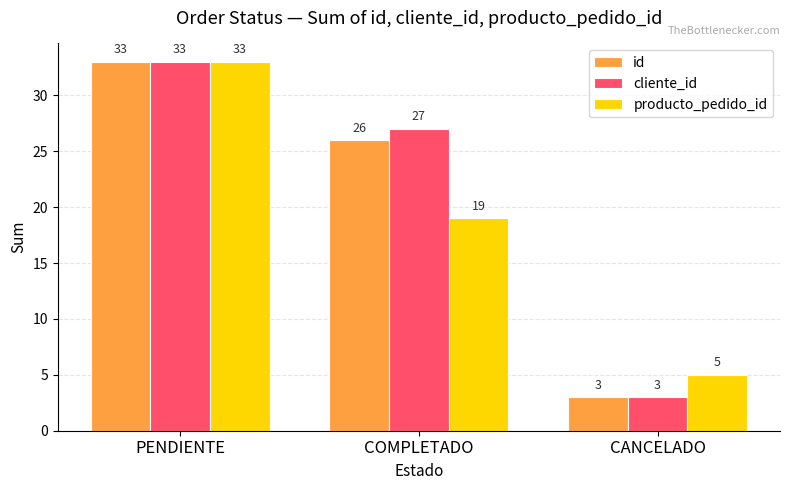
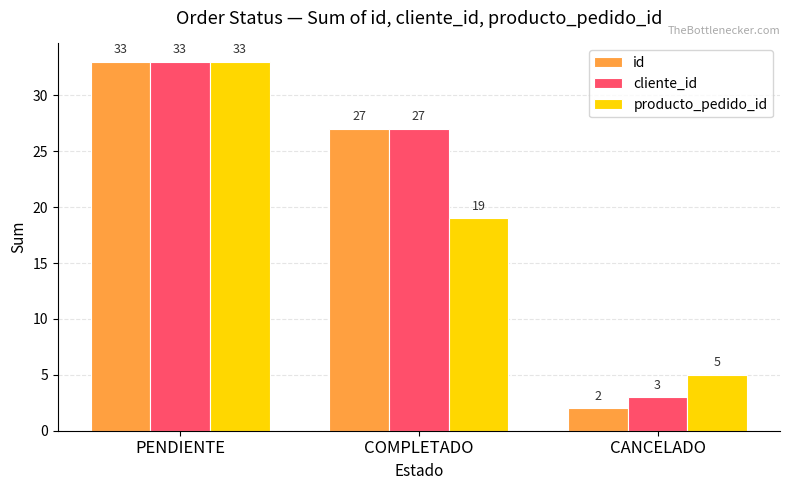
id, COMPLETADO: 26 -> 27
id, CANCELADO: 3 -> 2
